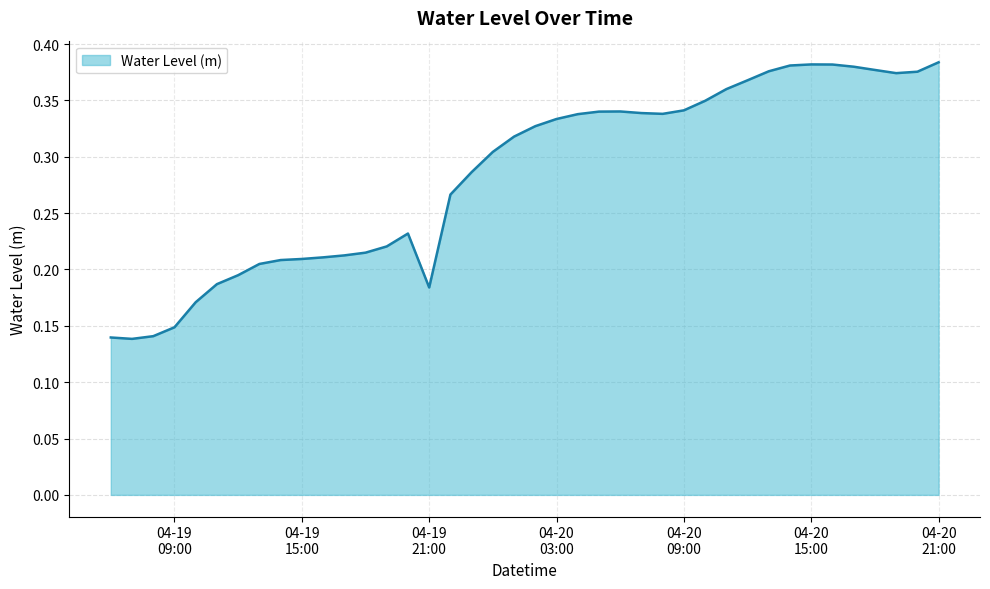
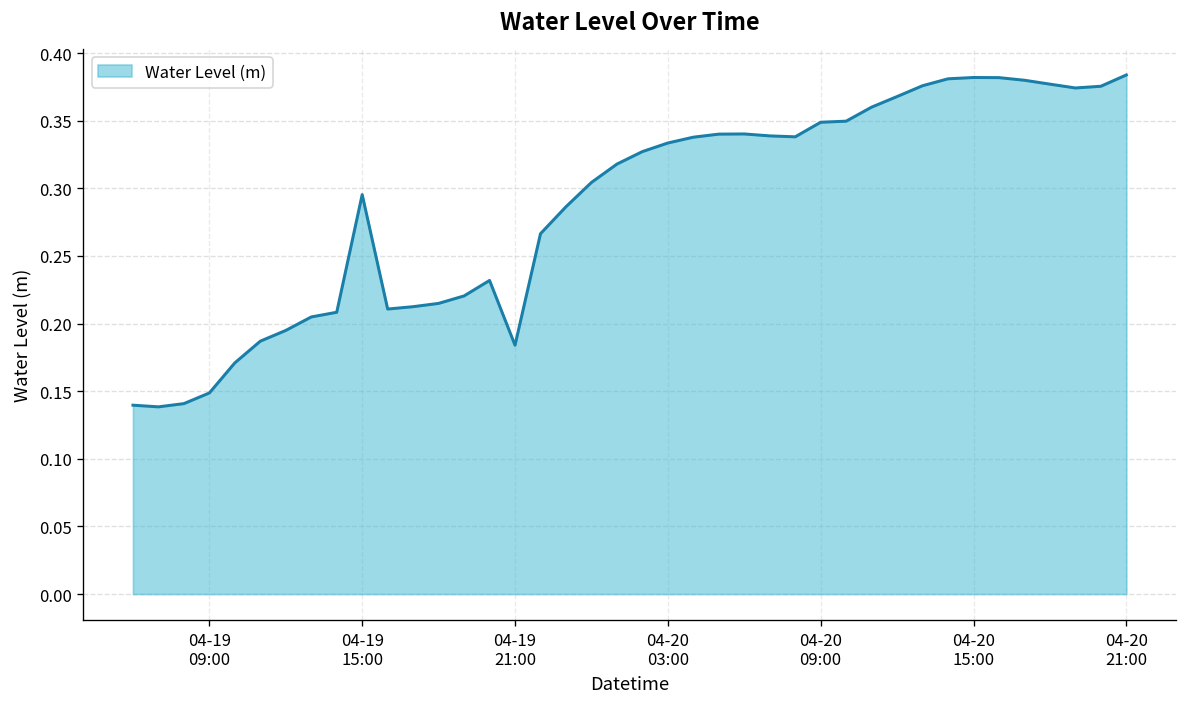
04-19 15:00: 0.209 -> 0.295
04-20 09:00: 0.341 -> 0.349
